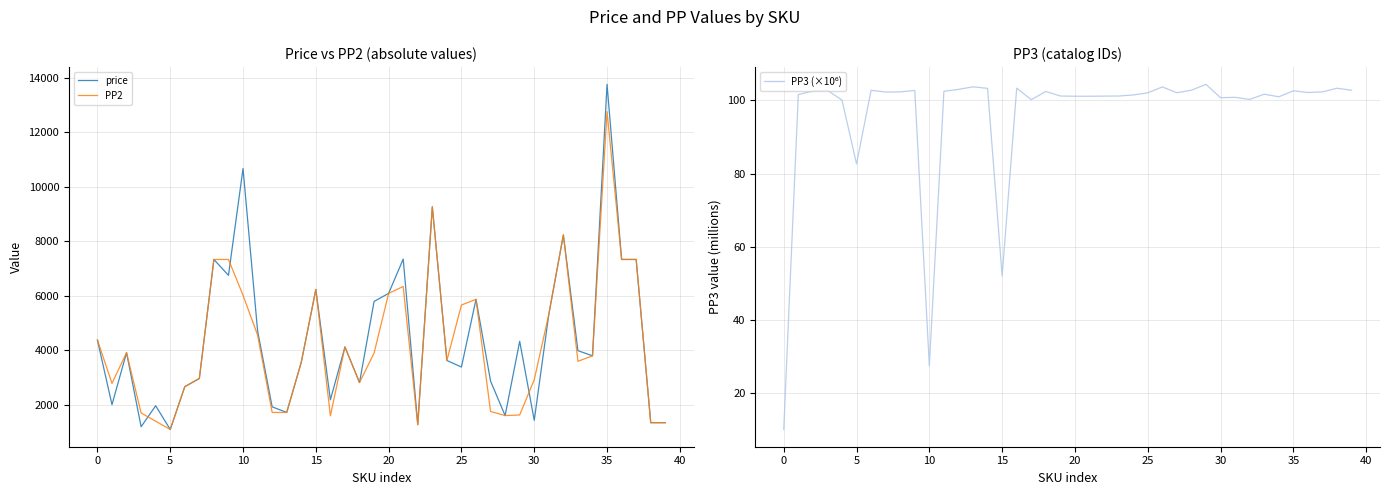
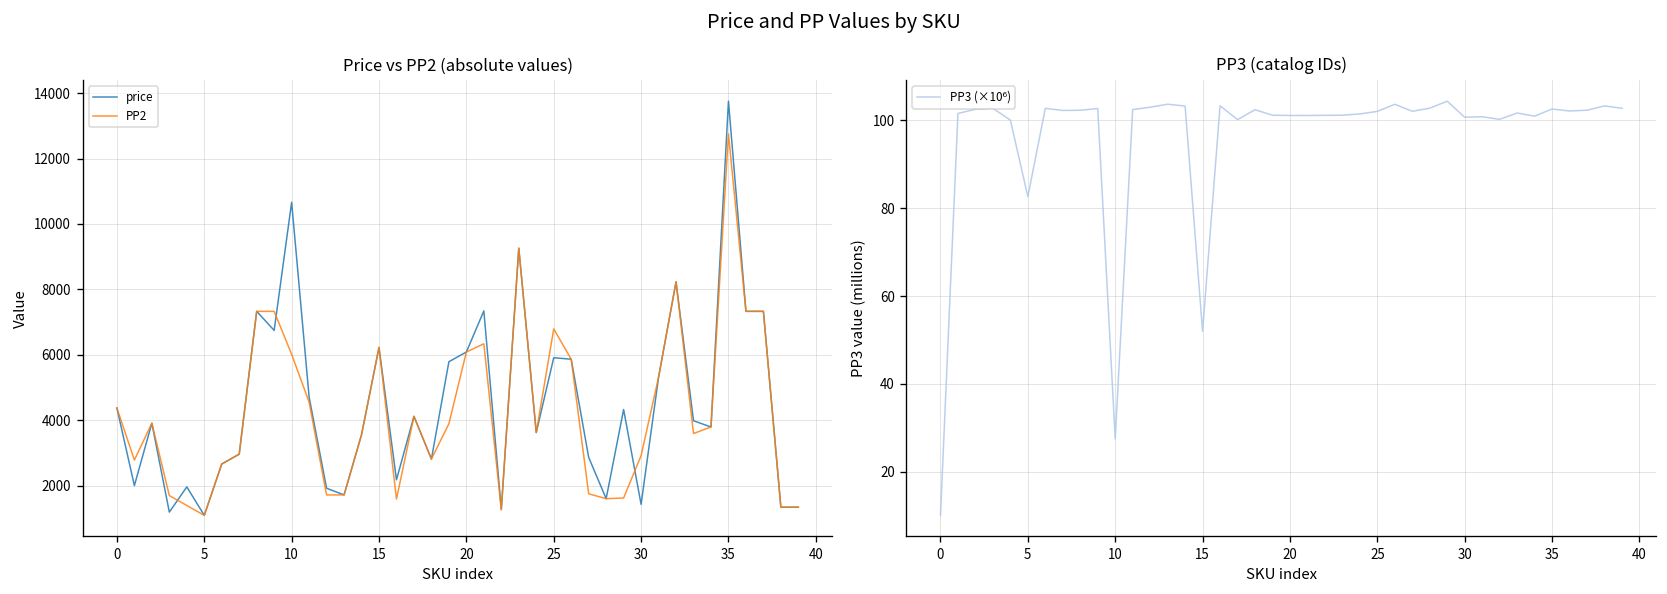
Price vs PP2 (absolute values), price, 25: 3400 -> 5900
Price vs PP2 (absolute values), PP2, 25: 5700 -> 6800
